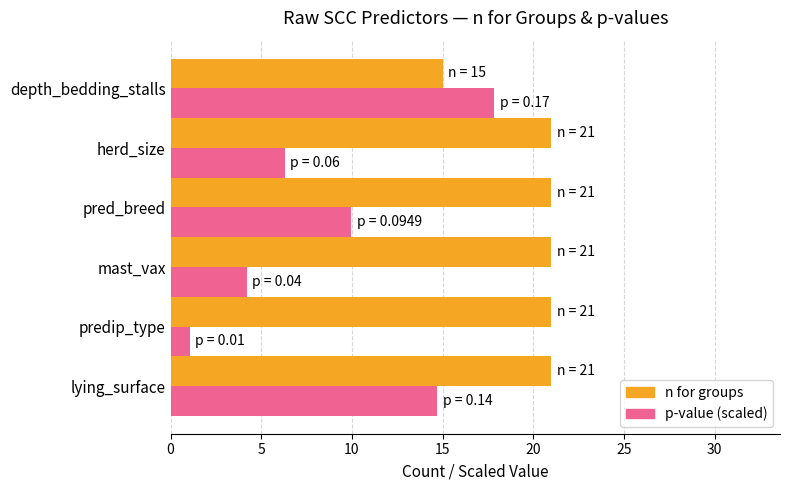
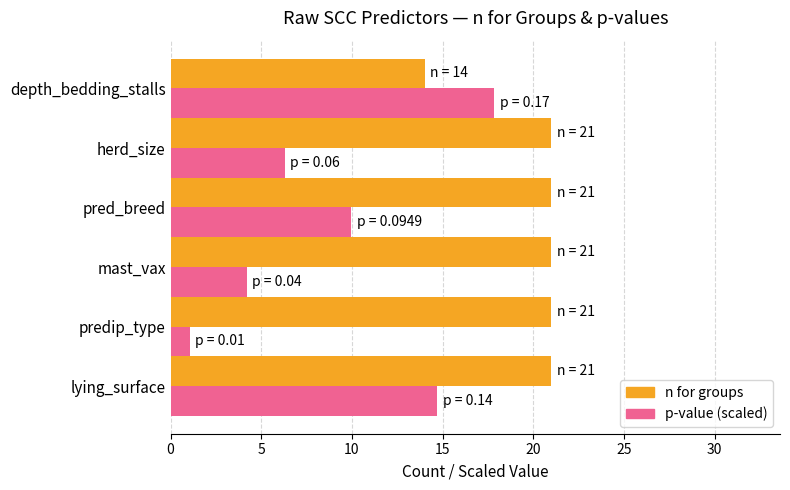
n for groups, depth_bedding_stalls: 15 -> 14
